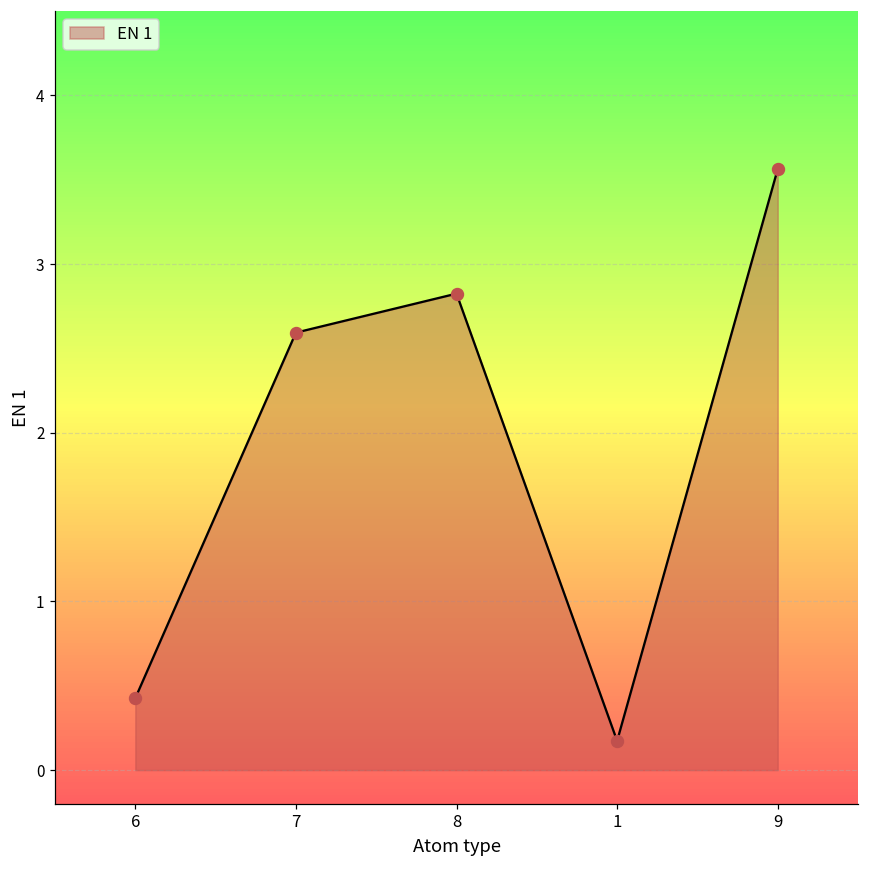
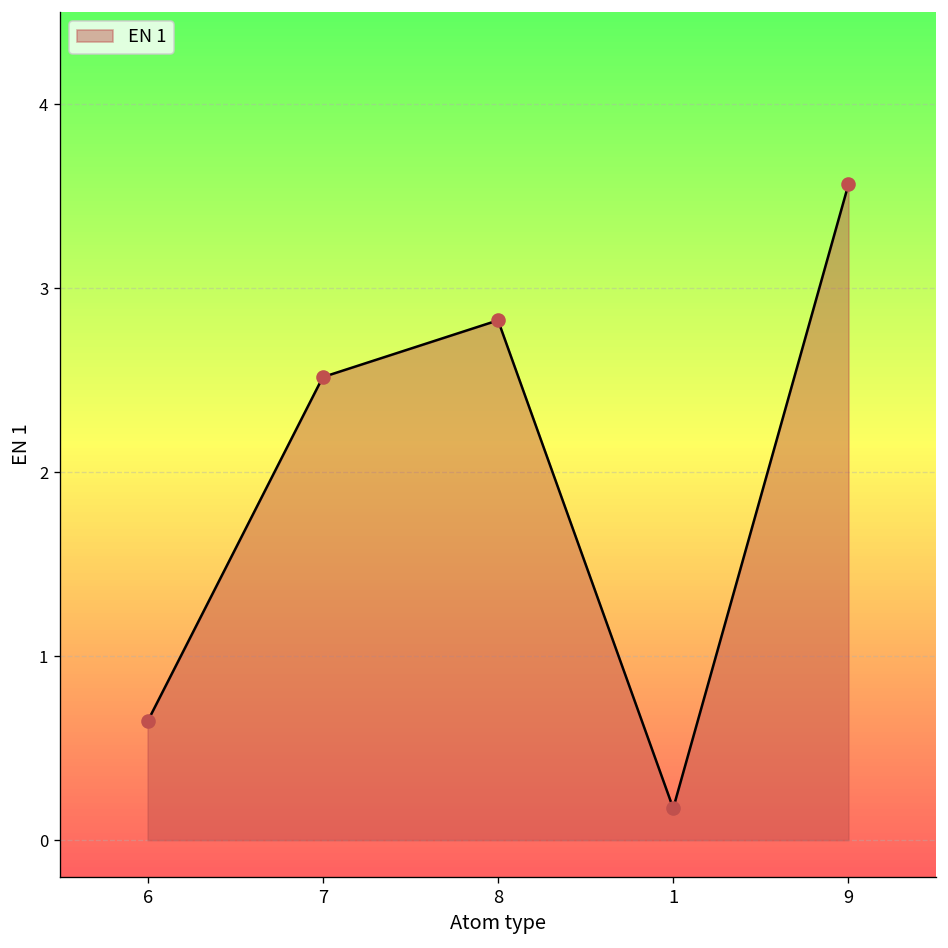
6: 0.43 -> 0.65
7: 2.59 -> 2.52
